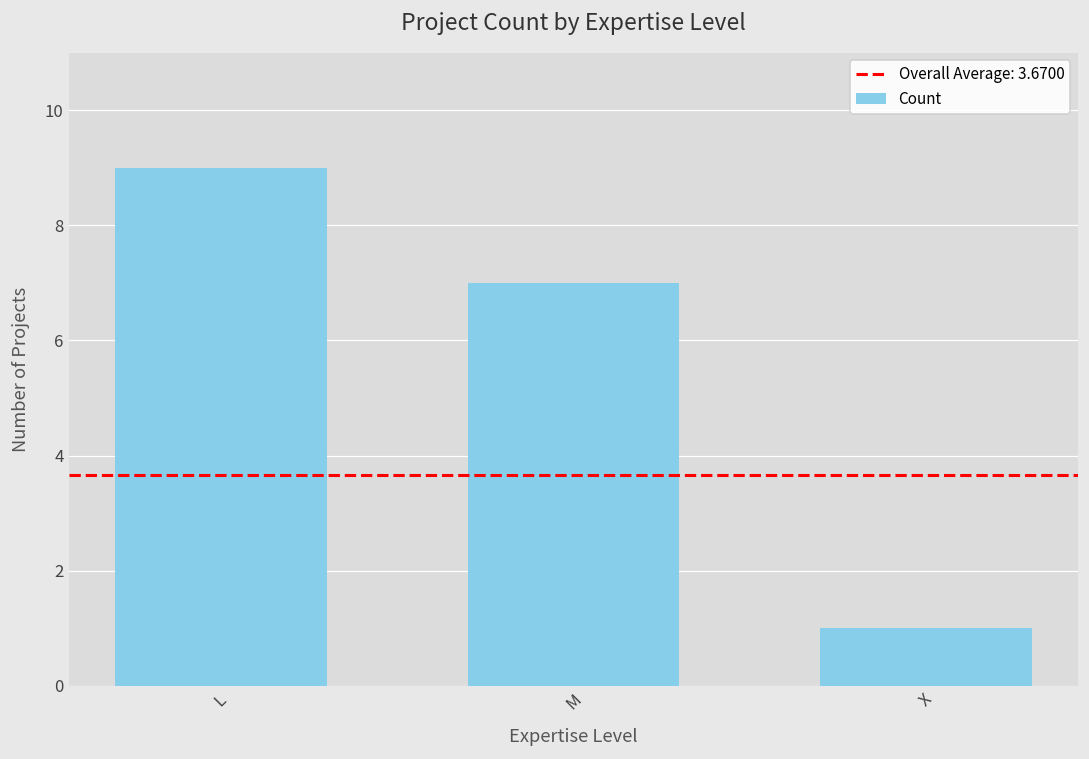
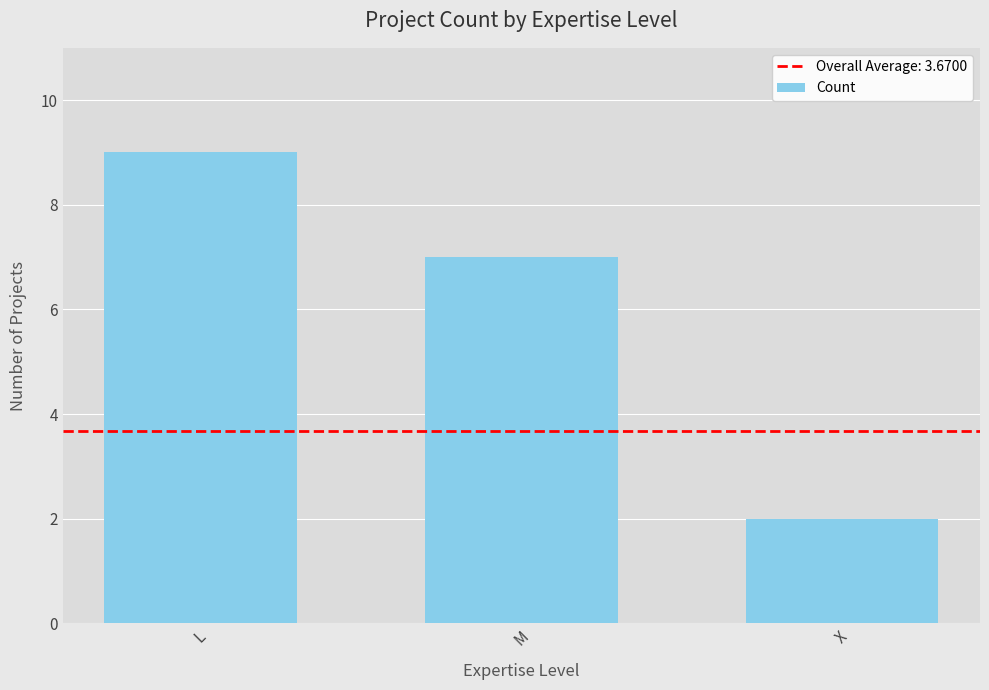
X: 1 -> 2
